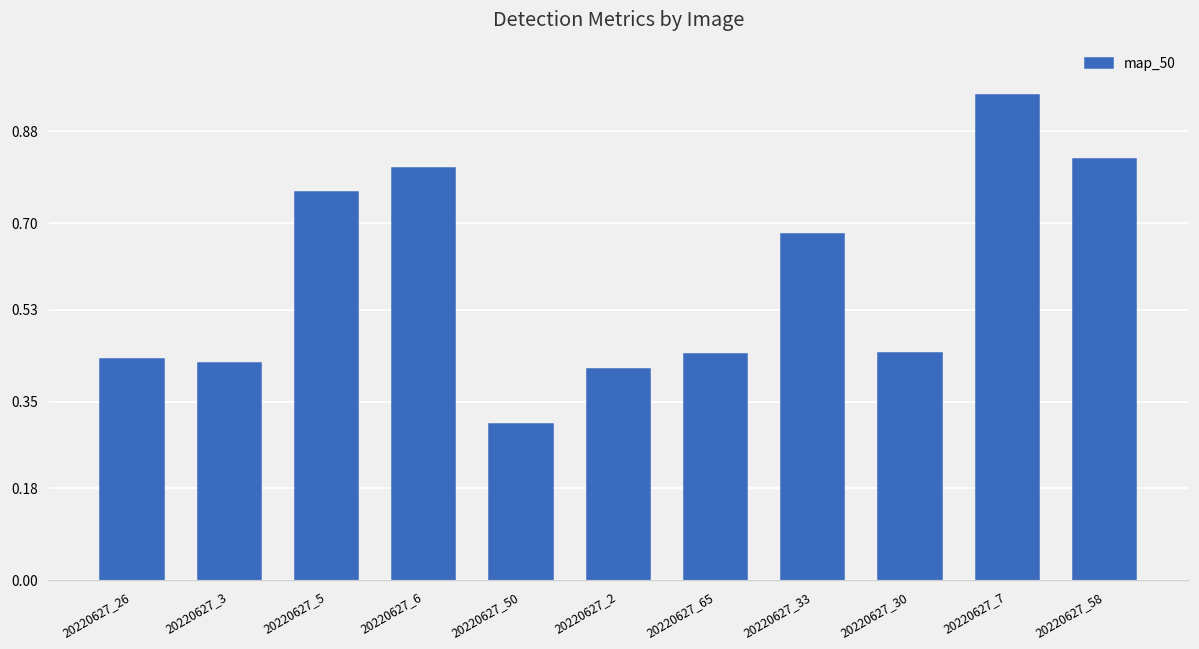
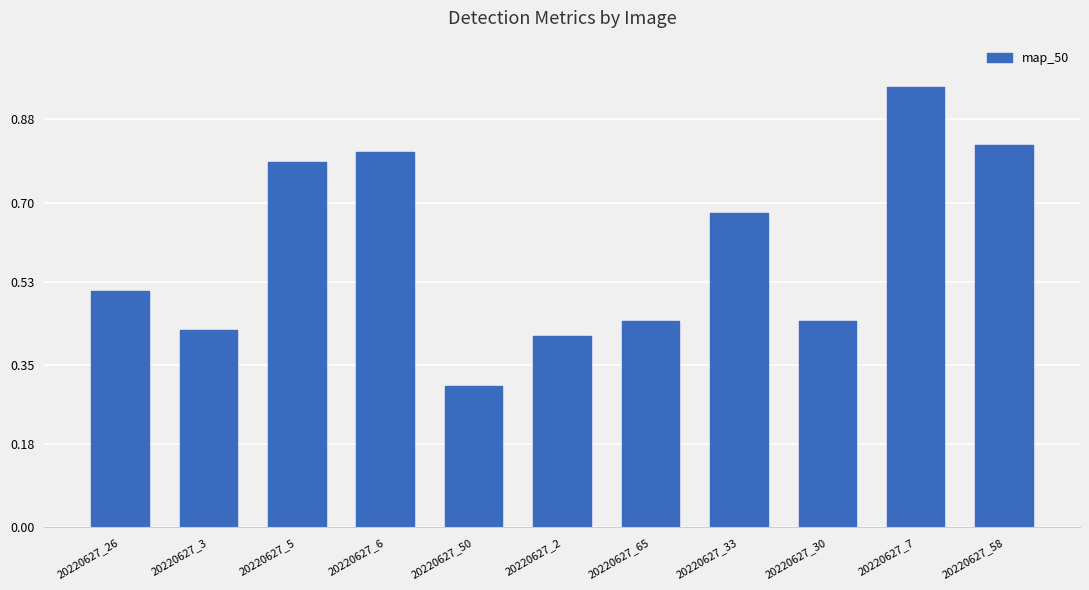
20220627_26: 0.43 -> 0.51
20220627_5: 0.76 -> 0.79
